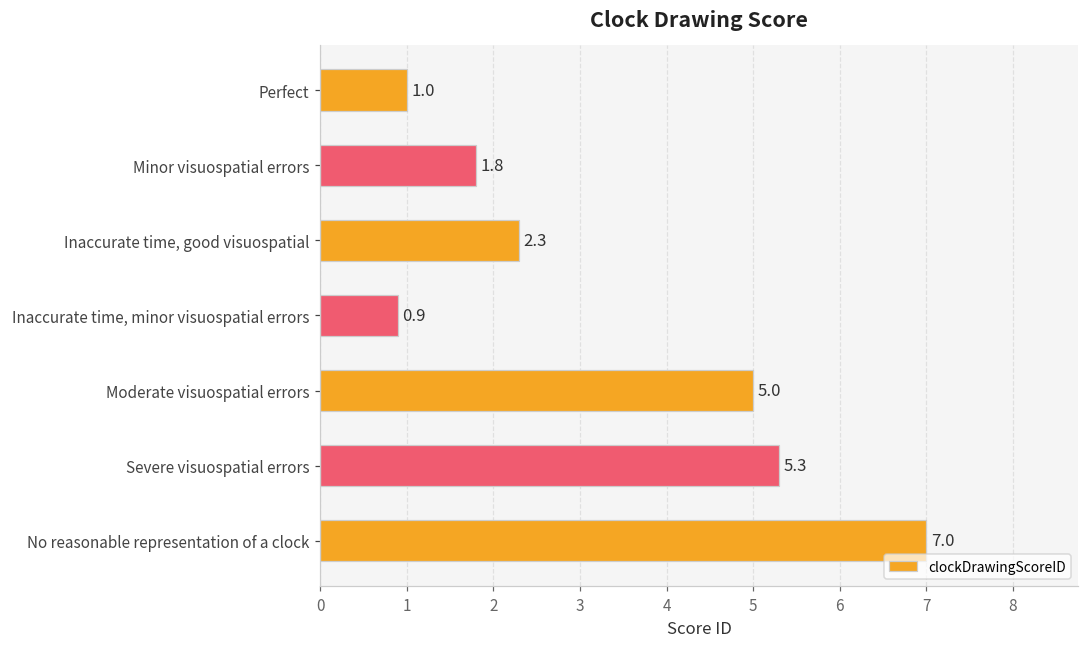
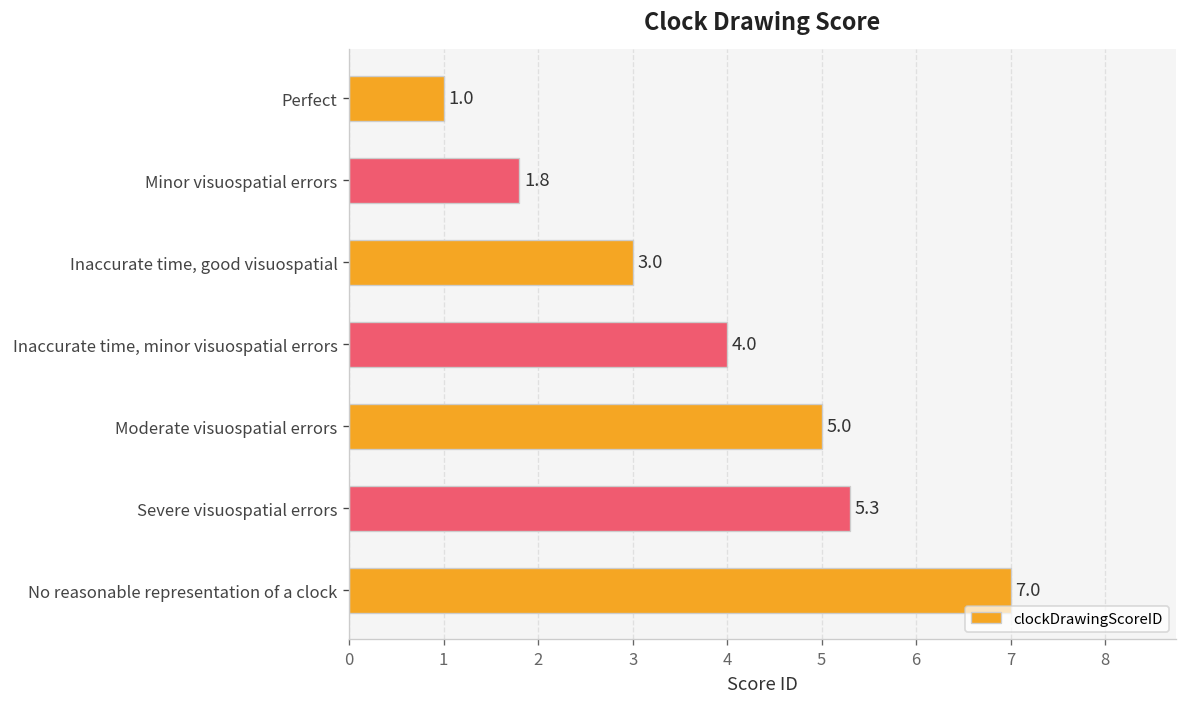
Inaccurate time, good visuospatial: 2.3 -> 3.0
Inaccurate time, minor visuospatial errors: 0.9 -> 4.0
